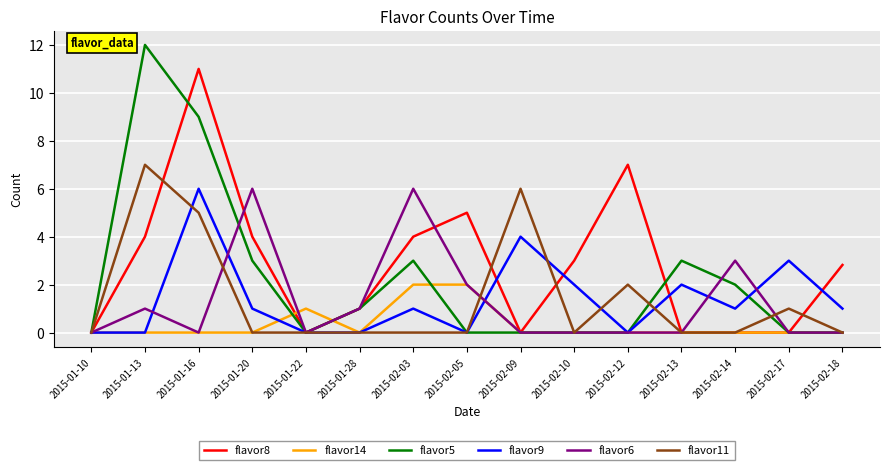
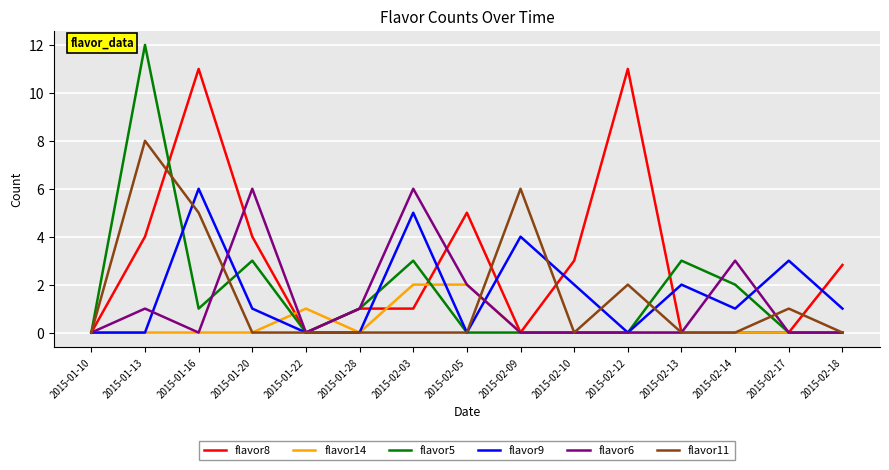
flavor11, 2015-01-13: 7 -> 8
flavor5, 2015-01-16: 9 -> 1
flavor8, 2015-02-03: 4 -> 1
flavor9, 2015-02-03: 1 -> 5
flavor8, 2015-02-12: 7 -> 11
